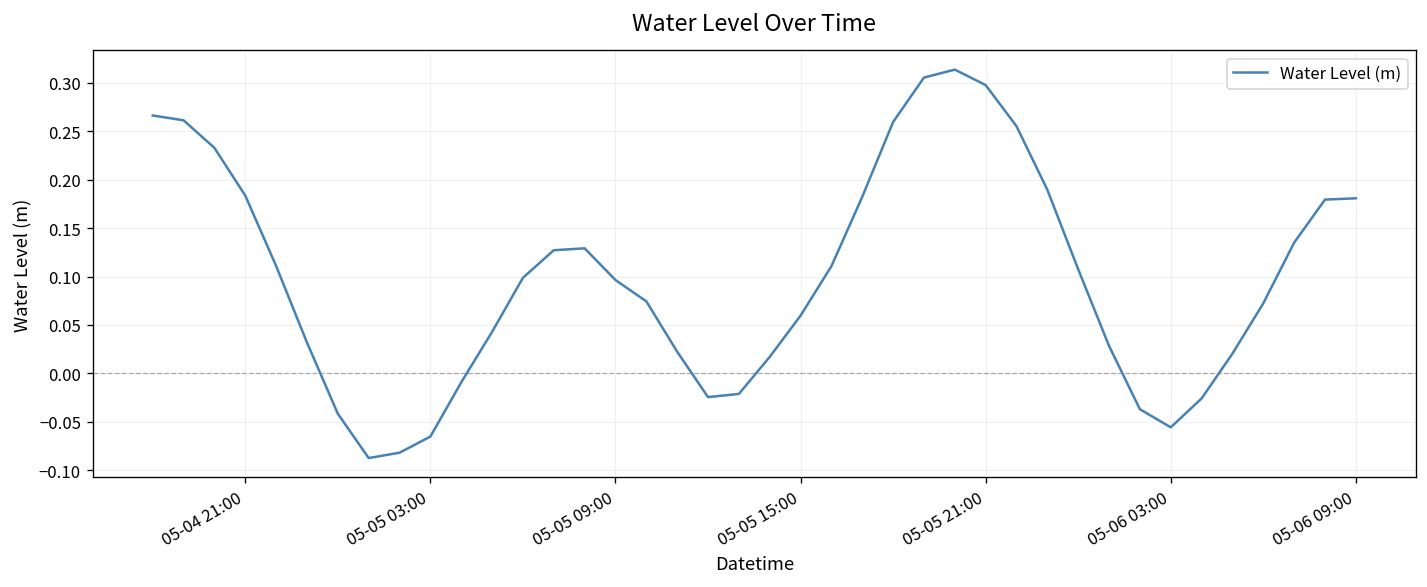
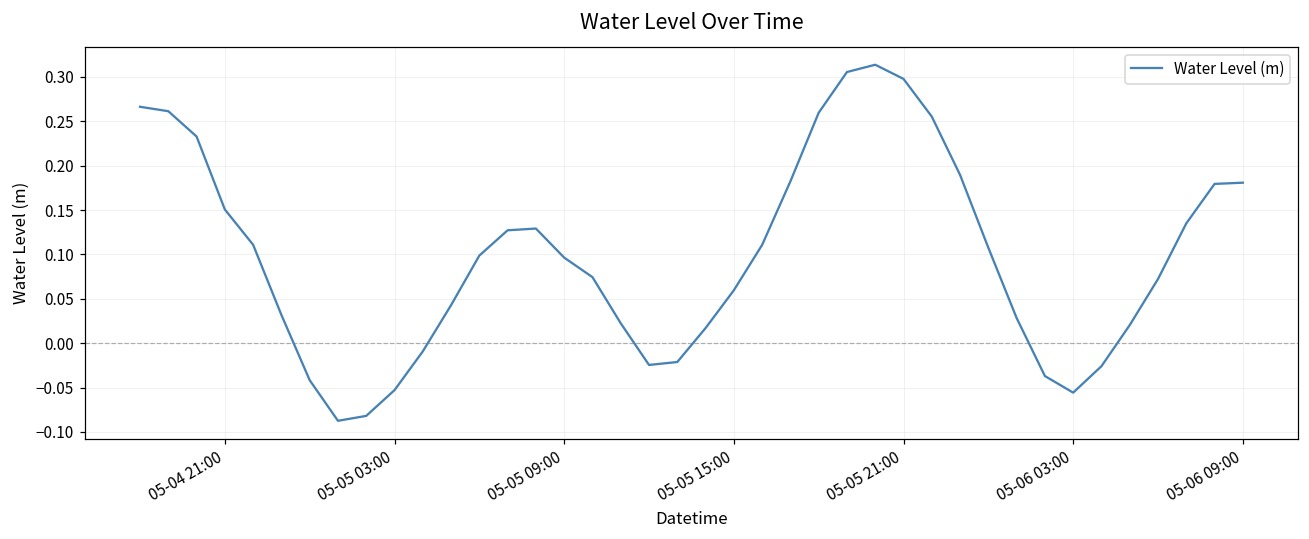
05-04 21:00: 0.18 -> 0.15
05-05 03:00: -0.07 -> -0.05
